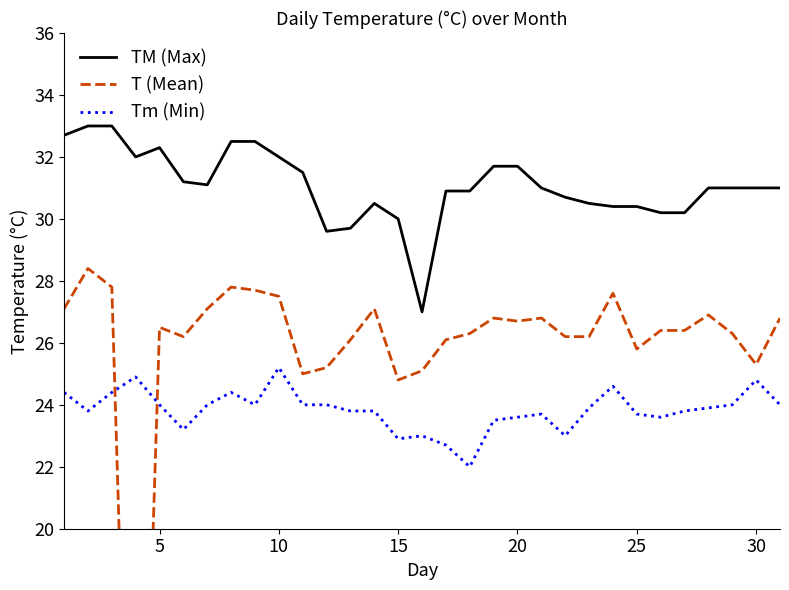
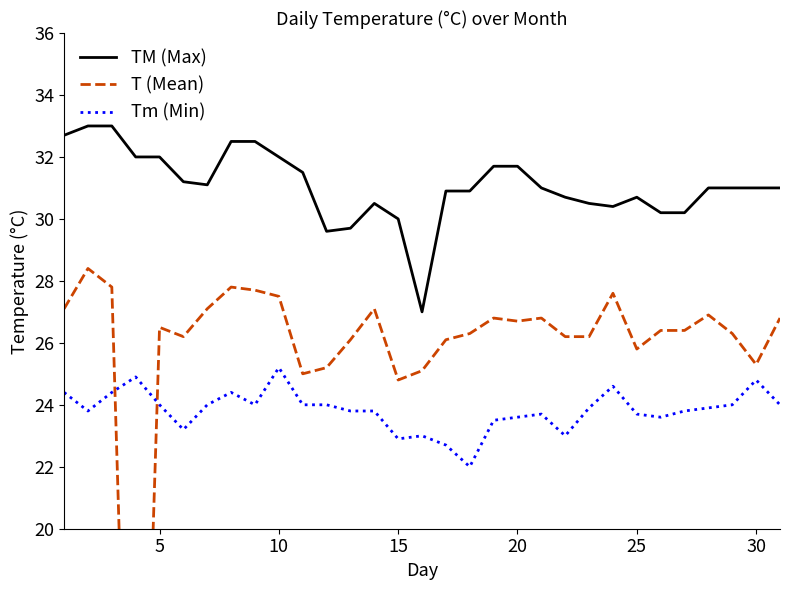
TM (Max), 5: 32.3 -> 32.0
TM (Max), 25: 30.4 -> 30.7
